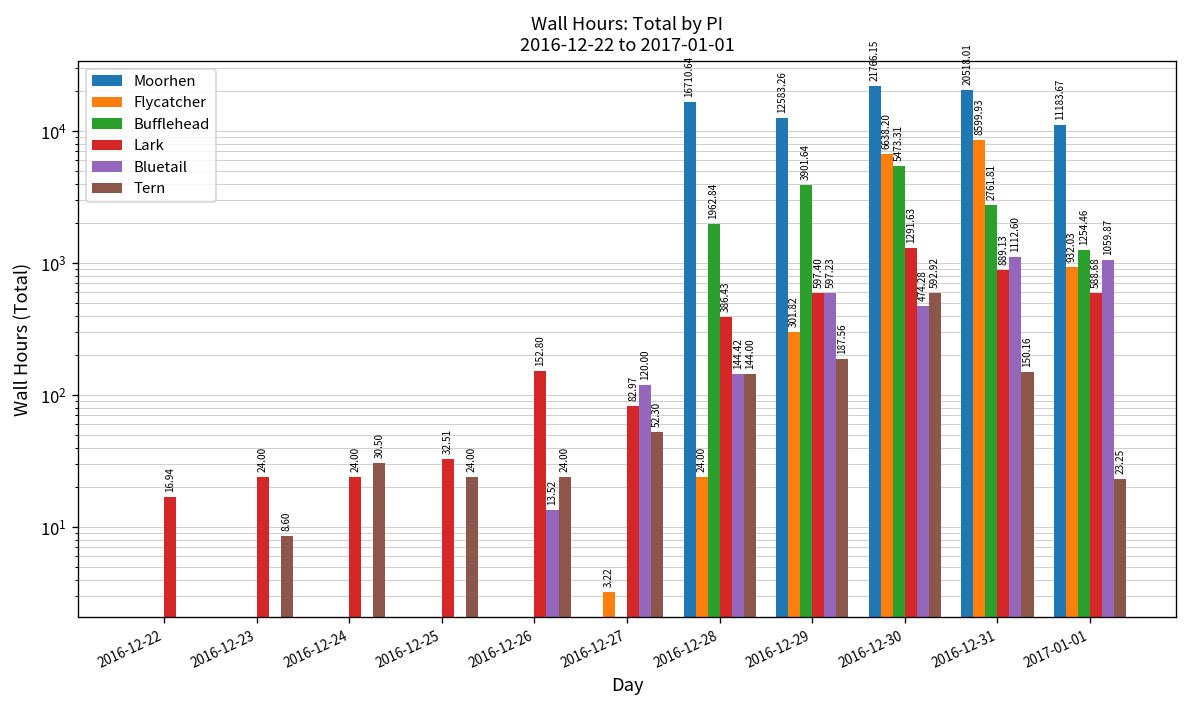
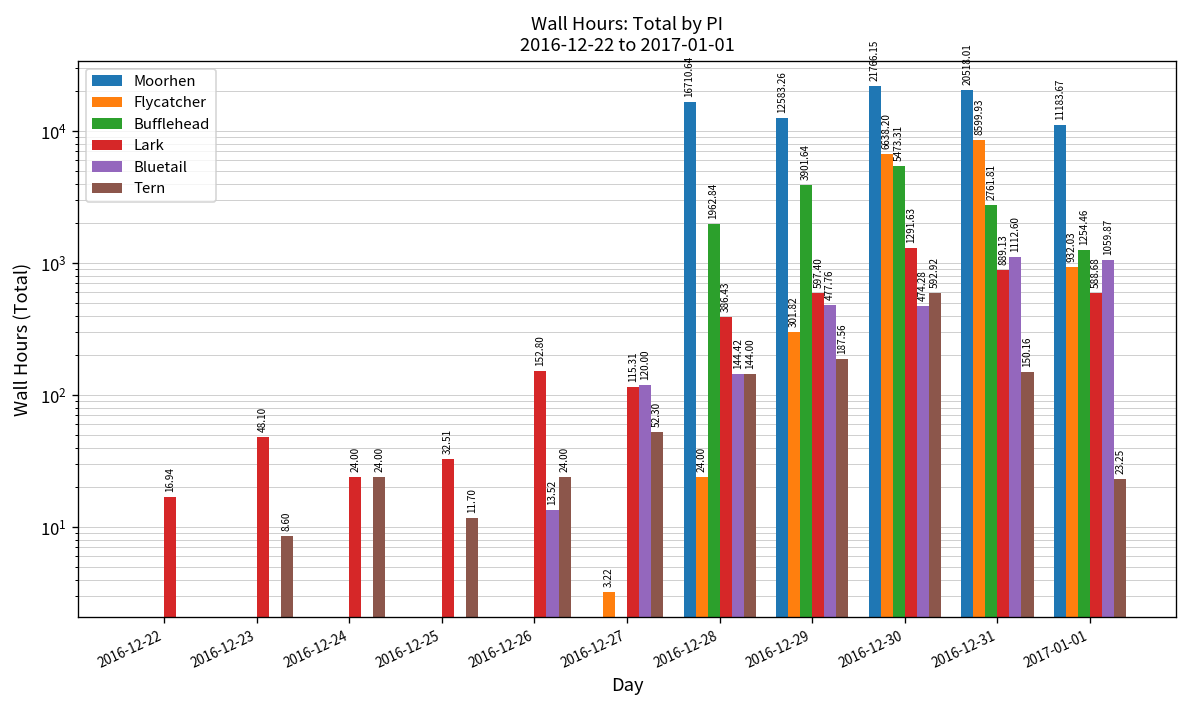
Lark, 2016-12-23: 24.00 -> 48.10
Tern, 2016-12-24: 30.50 -> 24.00
Tern, 2016-12-25: 24.00 -> 11.70
Lark, 2016-12-27: 82.97 -> 115.31
Bluetail, 2016-12-29: 597.23 -> 477.76
